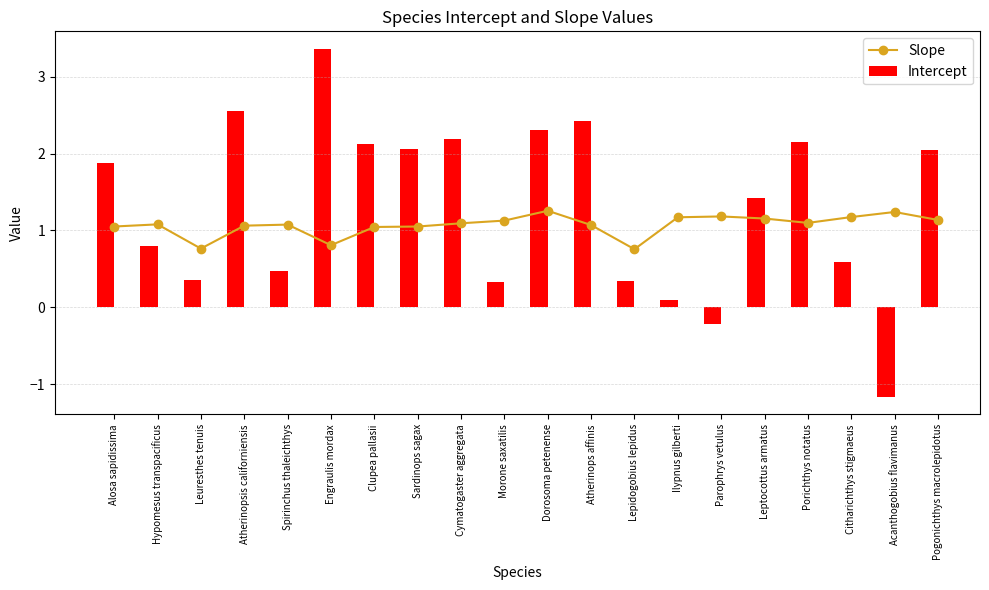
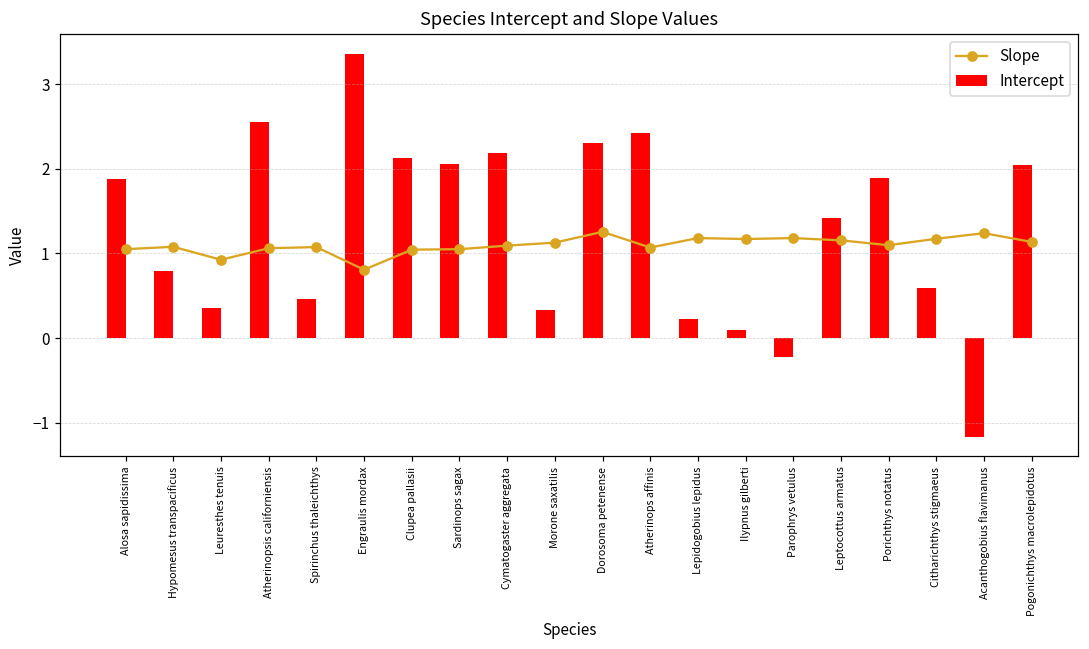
Slope, Leuresthes tenuis: 0.8 -> 0.9
Intercept, Lepidogobius lepidus: 0.3 -> 0.2
Slope, Lepidogobius lepidus: 0.8 -> 1.2
Intercept, Porichthys notatus: 2.1 -> 1.9
